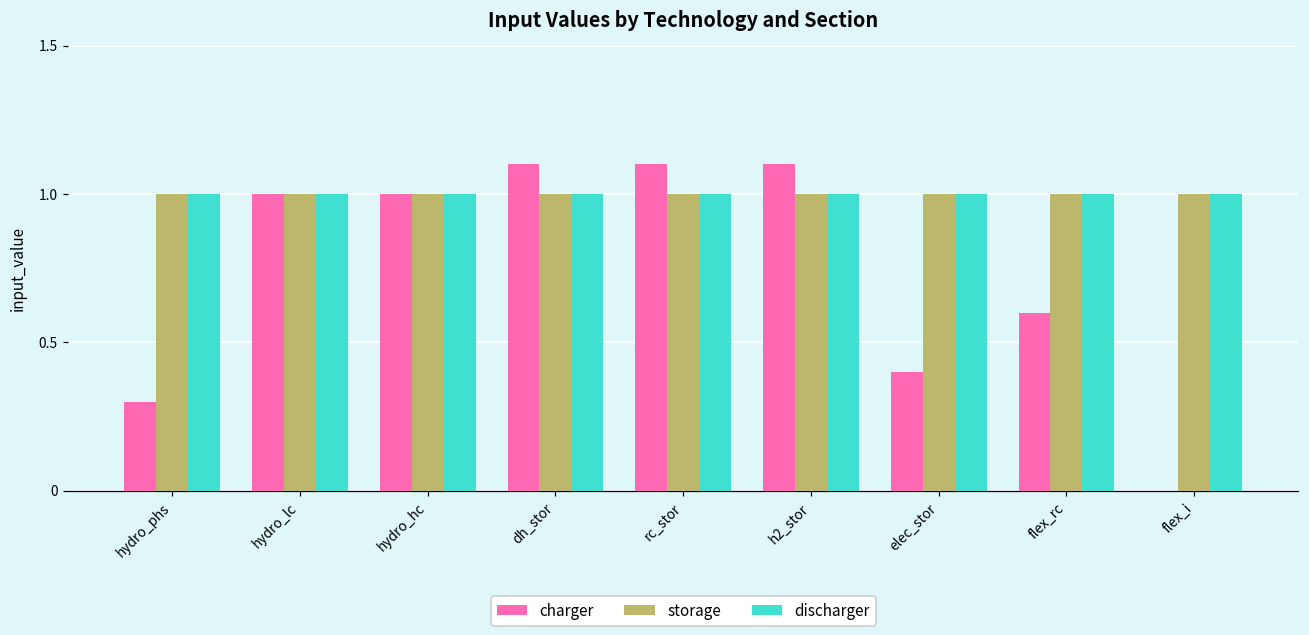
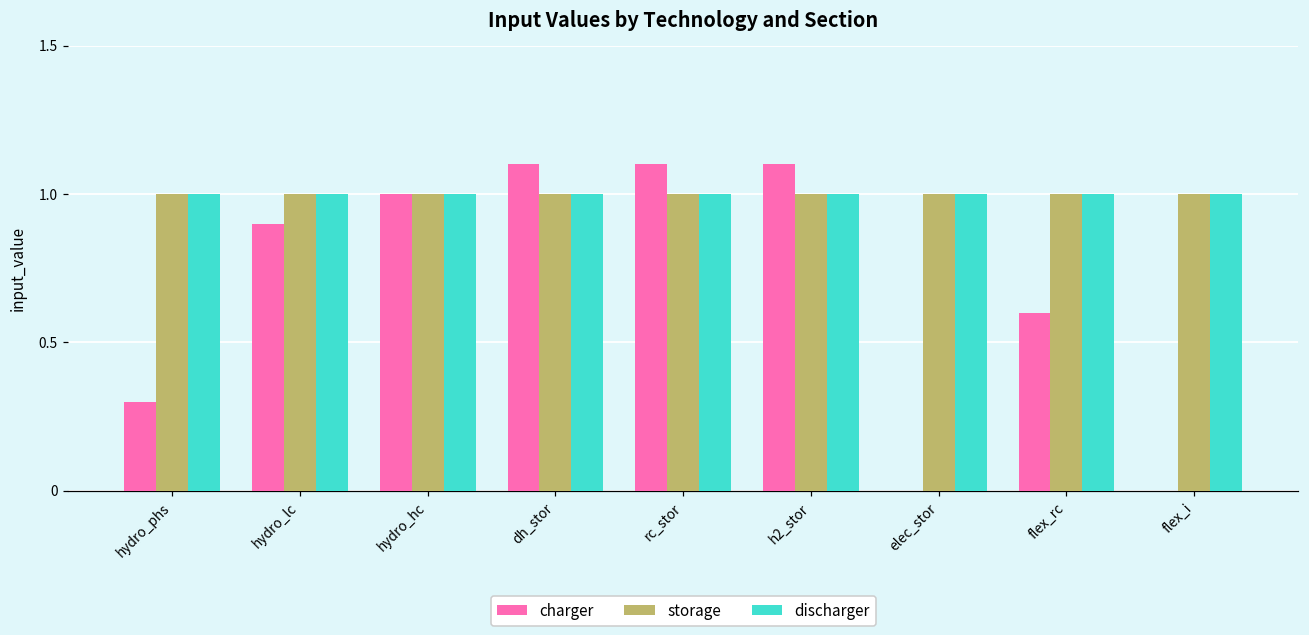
charger, hydro_lc: 1.0 -> 0.9
charger, elec_stor: 0.4 -> 0.0
